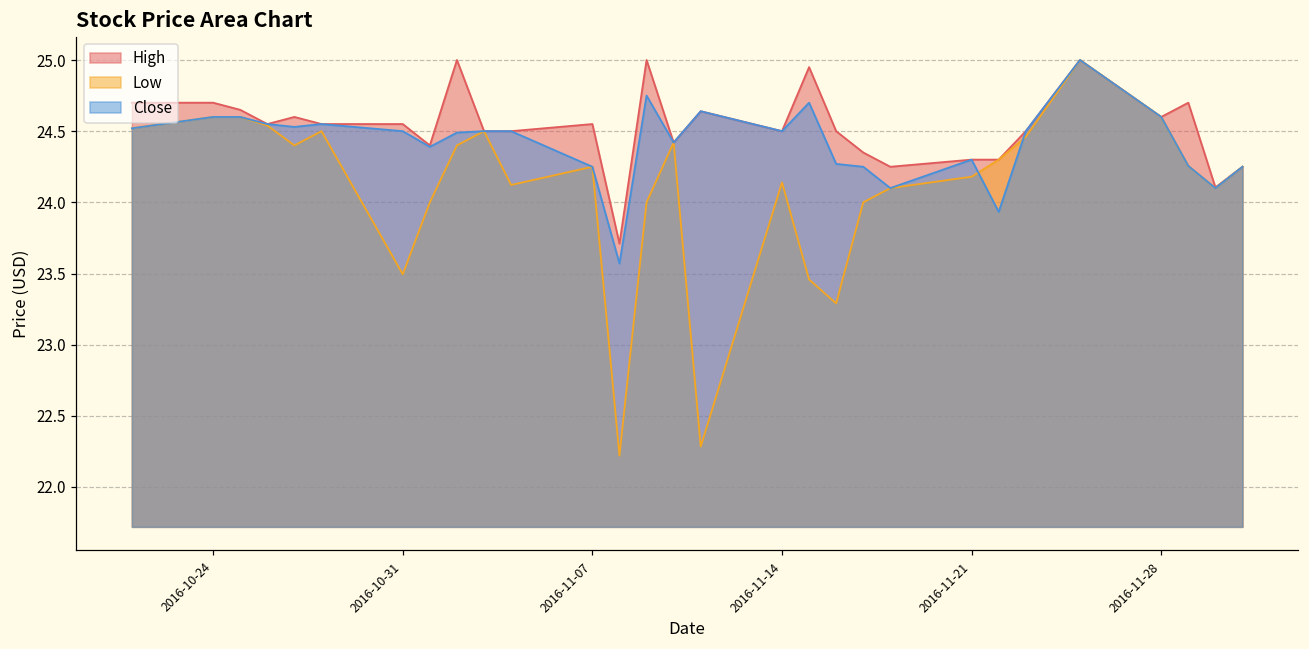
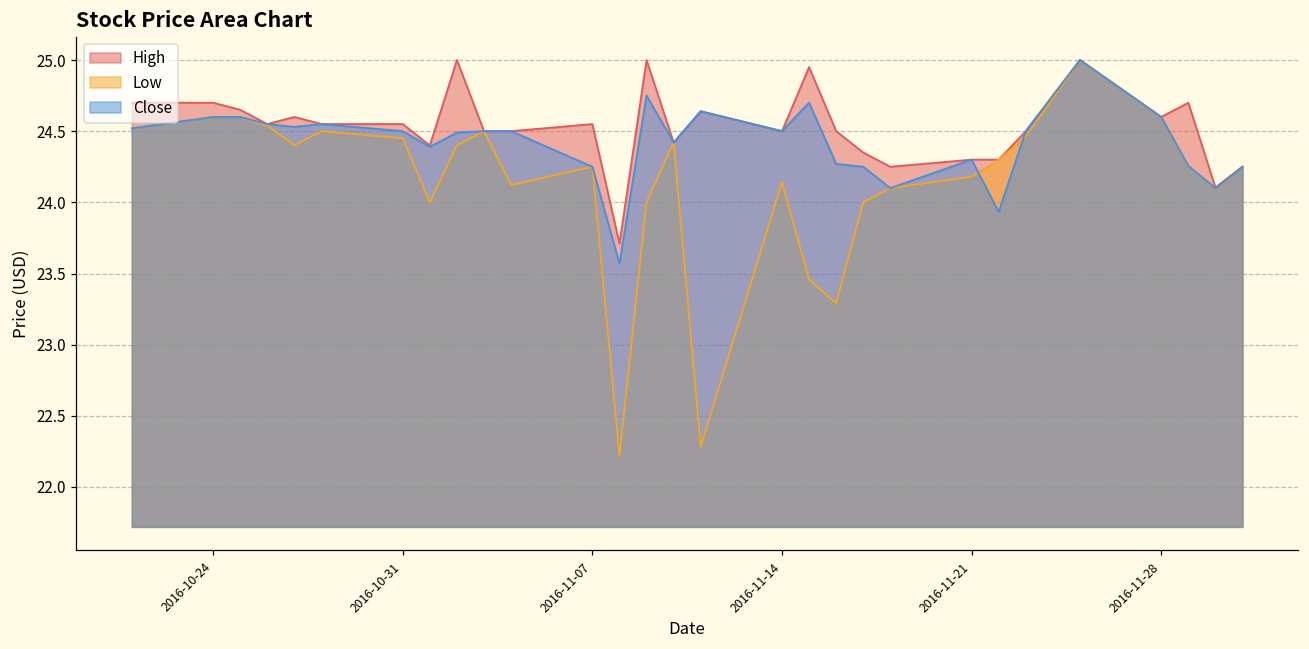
Low, 2016-10-31: 23.49 -> 24.45
